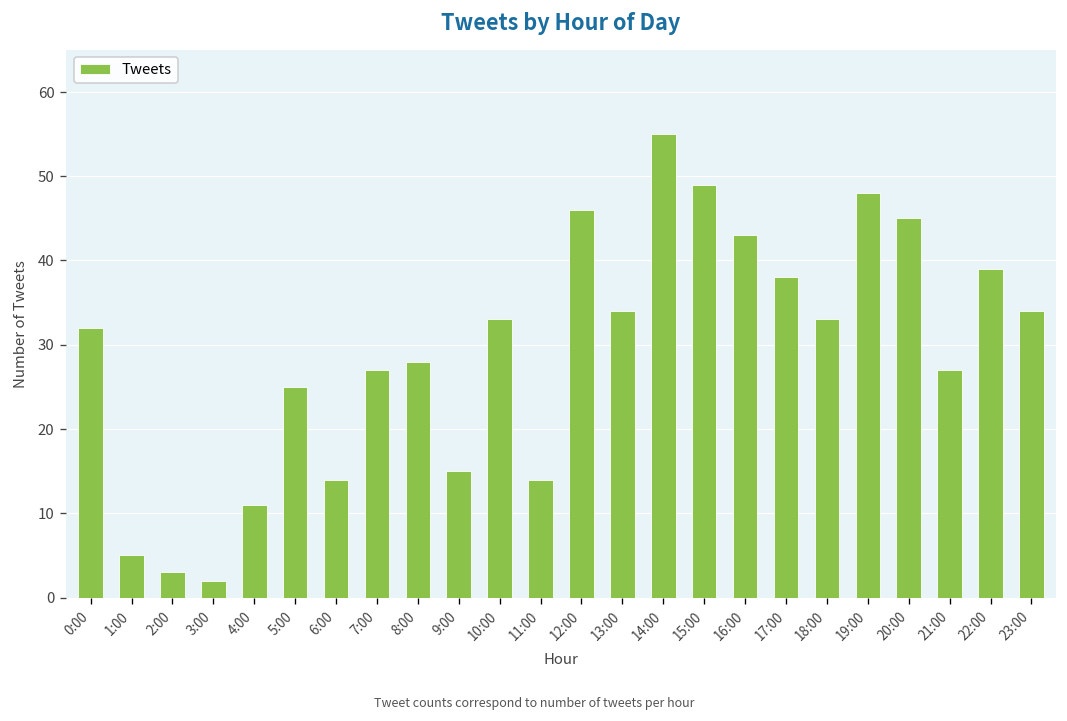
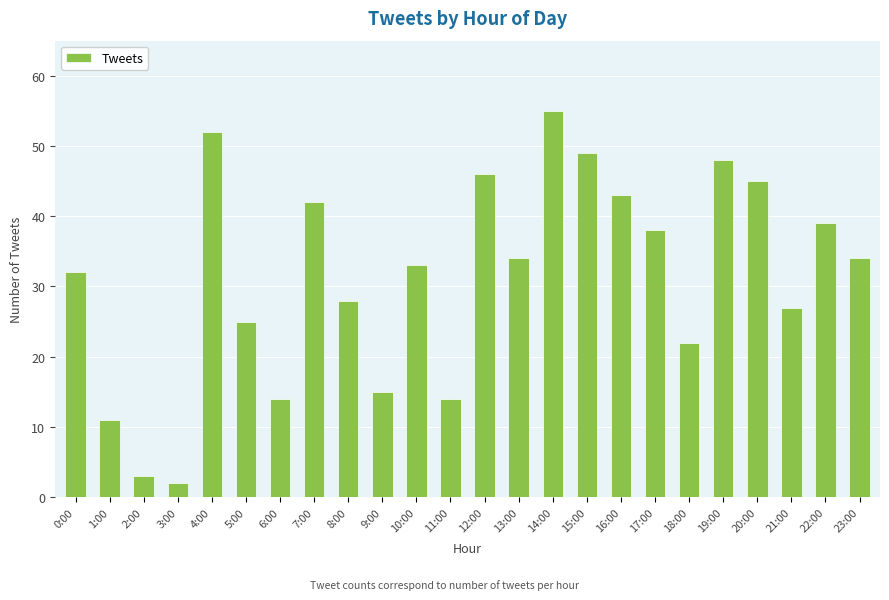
1:00: 5 -> 11
4:00: 11 -> 52
7:00: 27 -> 42
18:00: 33 -> 22
